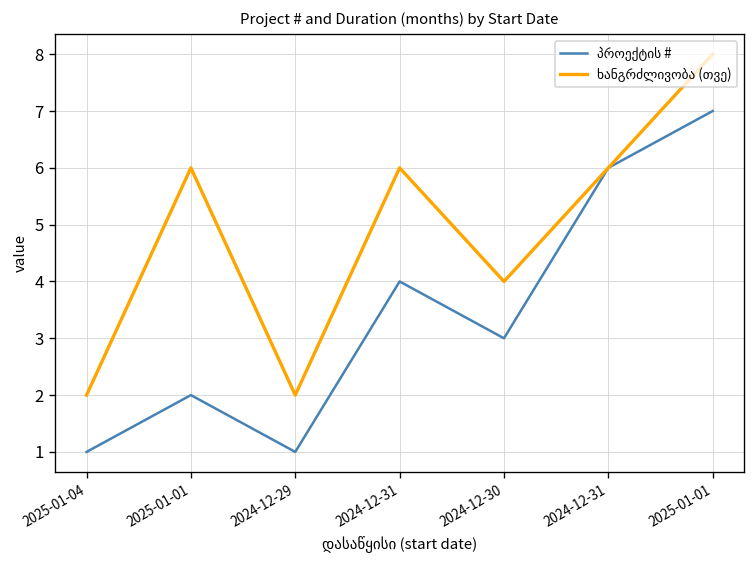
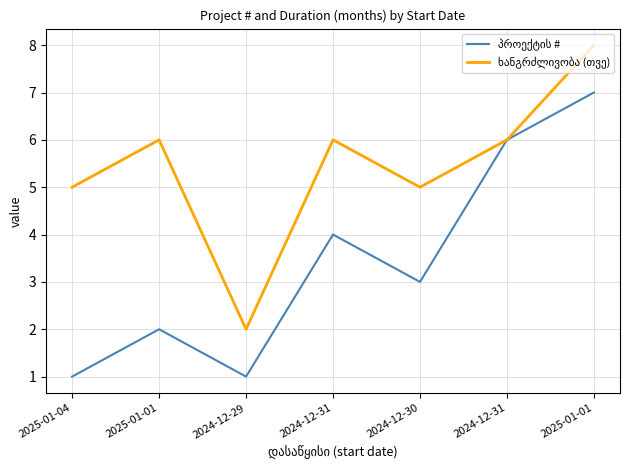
ხანგრძლივობა (თვე), 2025-01-04: 2 -> 5
ხანგრძლივობა (თვე), 2024-12-30: 4 -> 5
